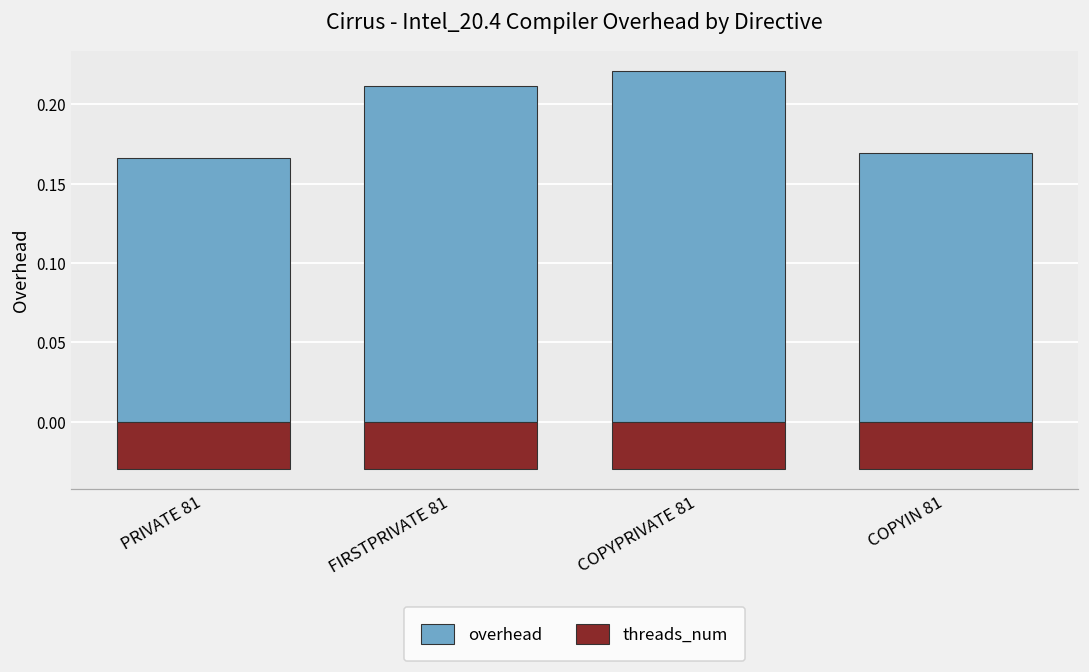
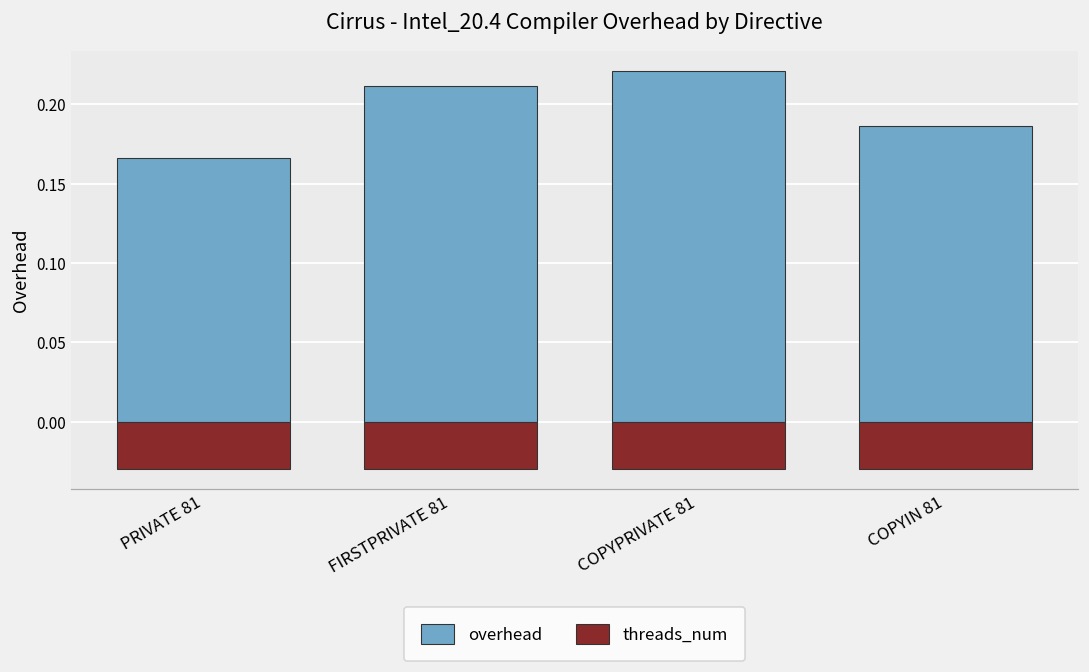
overhead, COPYIN 81: 0.169 -> 0.186
